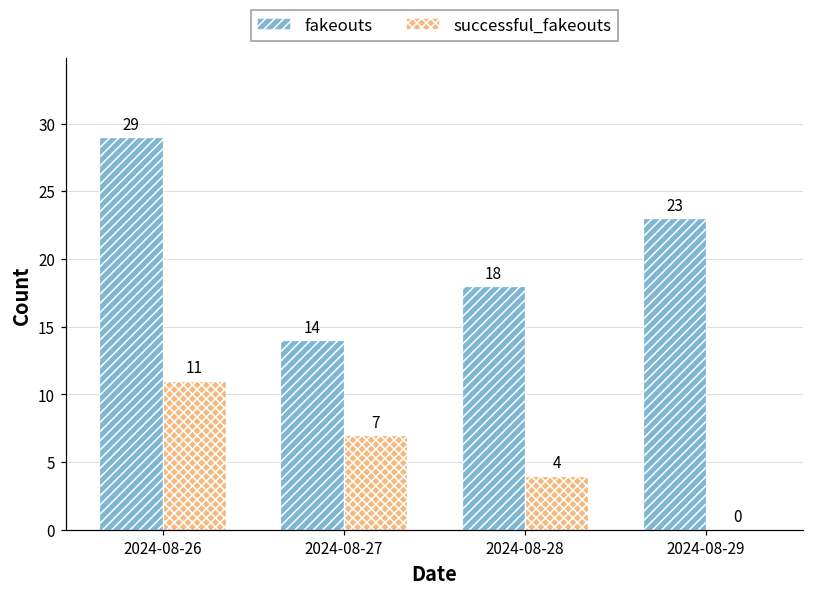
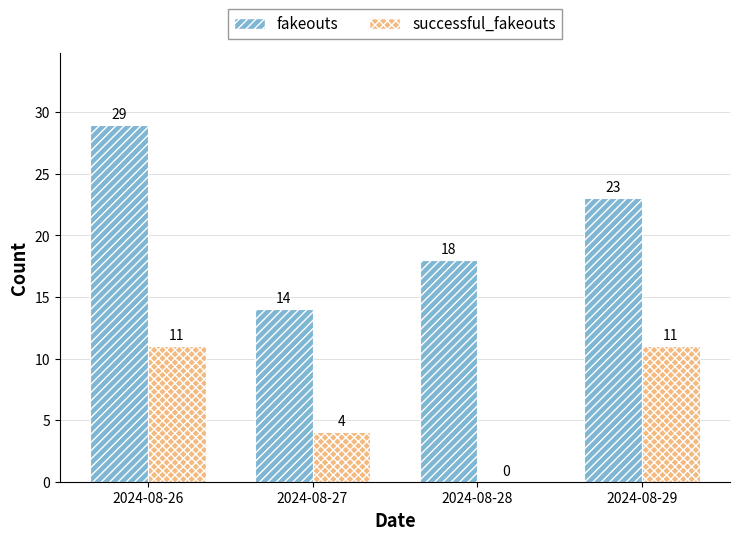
successful_fakeouts, 2024-08-27: 7 -> 4
successful_fakeouts, 2024-08-28: 4 -> 0
successful_fakeouts, 2024-08-29: 0 -> 11
